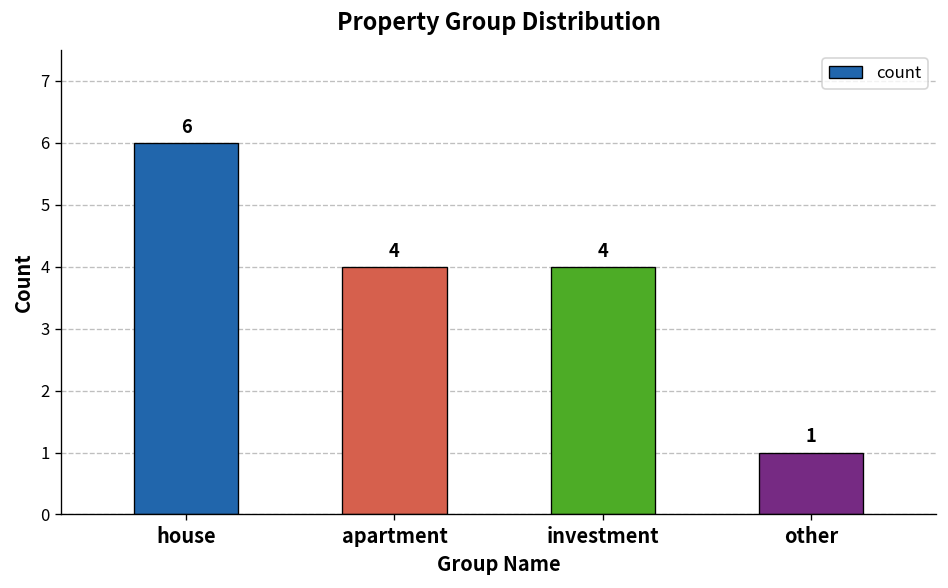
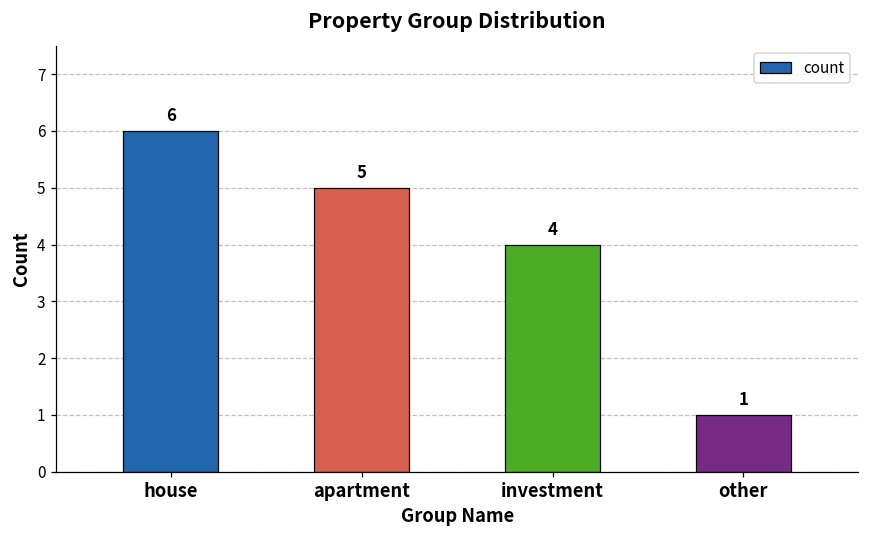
apartment: 4 -> 5
